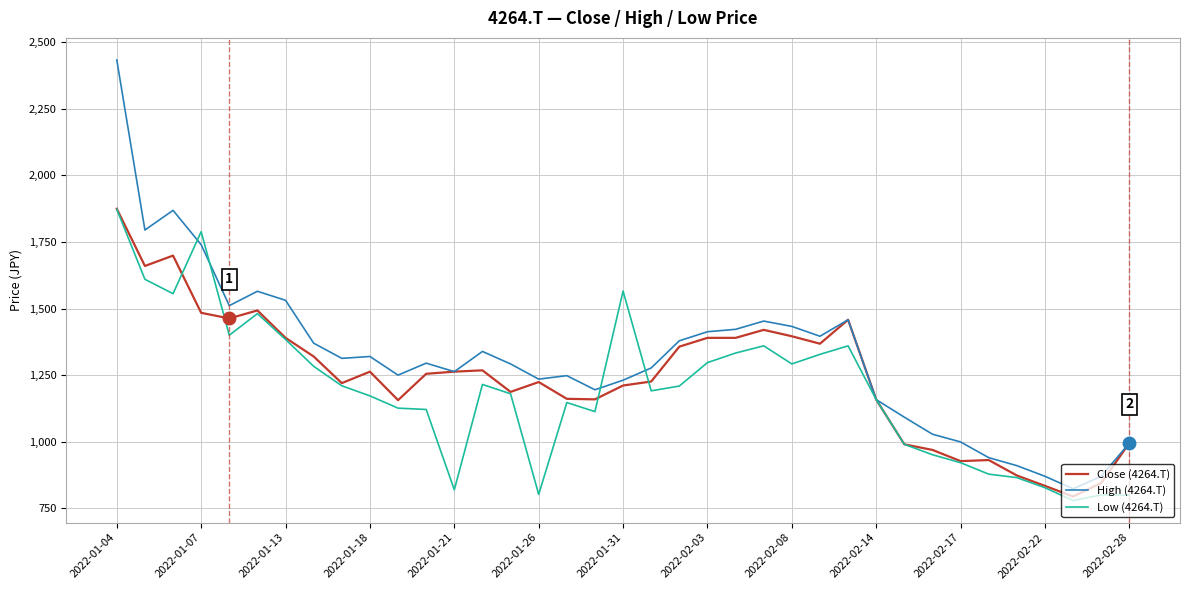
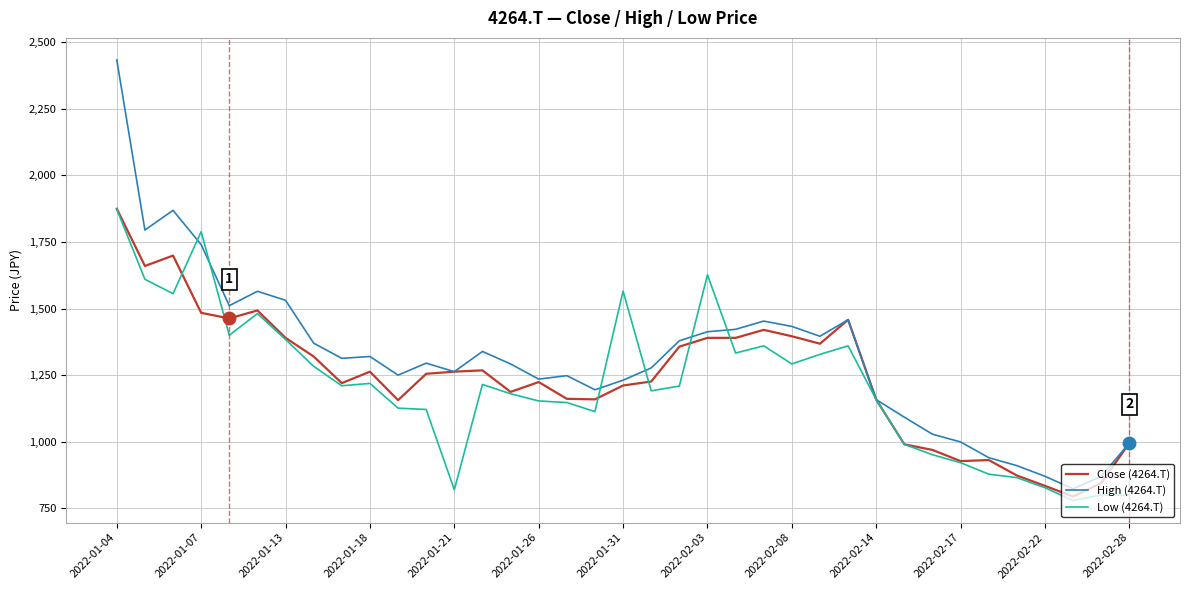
Low (4264.T), 2022-01-18: 1,170 -> 1,220
Low (4264.T), 2022-01-26: 800 -> 1,150
Low (4264.T), 2022-02-03: 1,300 -> 1,630
